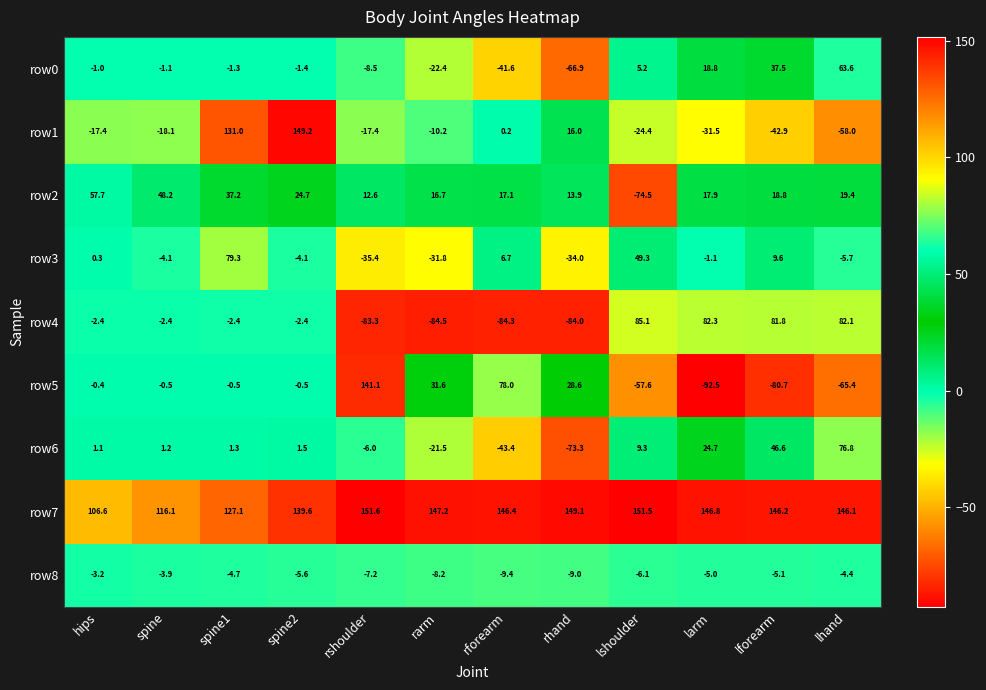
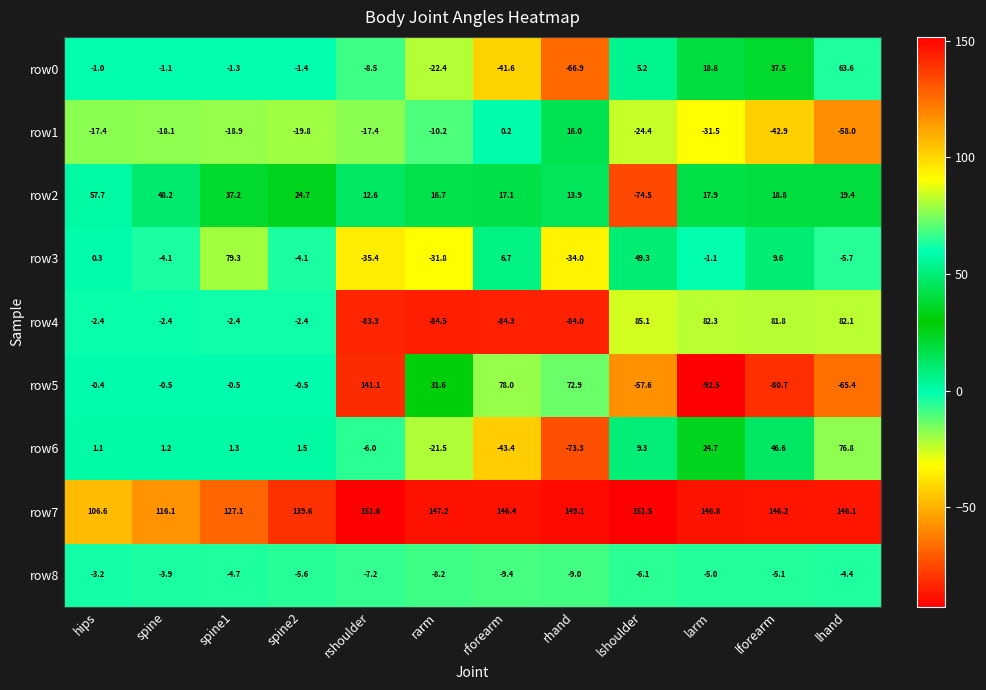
row1, spine1: 131.0 -> -18.9
row1, spine2: 149.2 -> -19.8
row5, rhand: 28.6 -> 72.9
